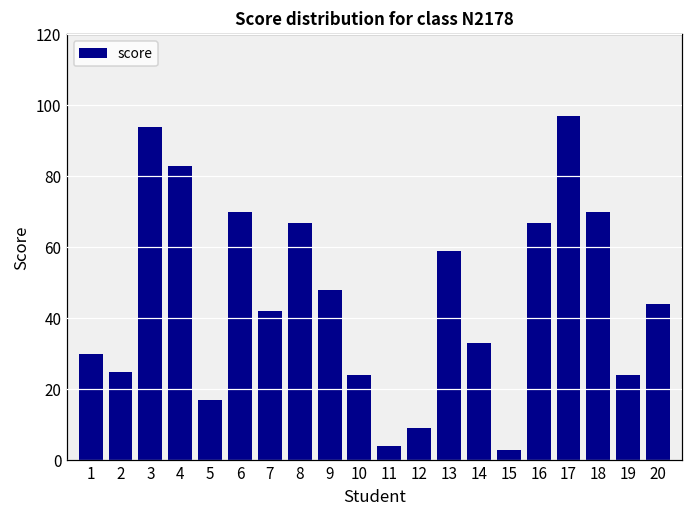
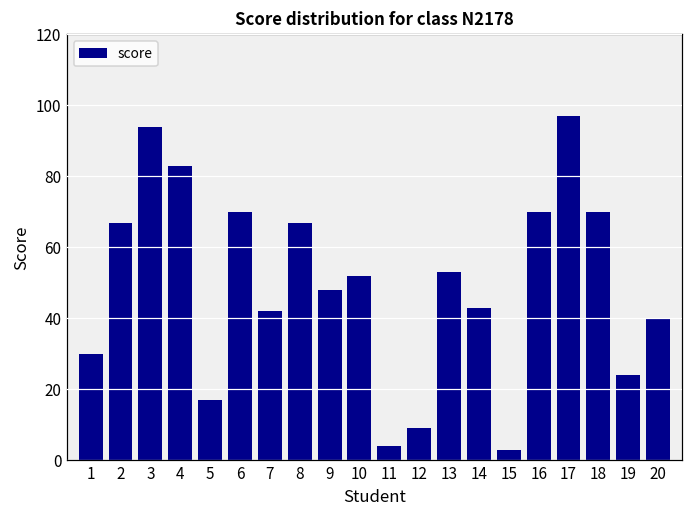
2: 25 -> 67
10: 24 -> 52
13: 59 -> 53
14: 33 -> 43
16: 67 -> 70
20: 44 -> 40
